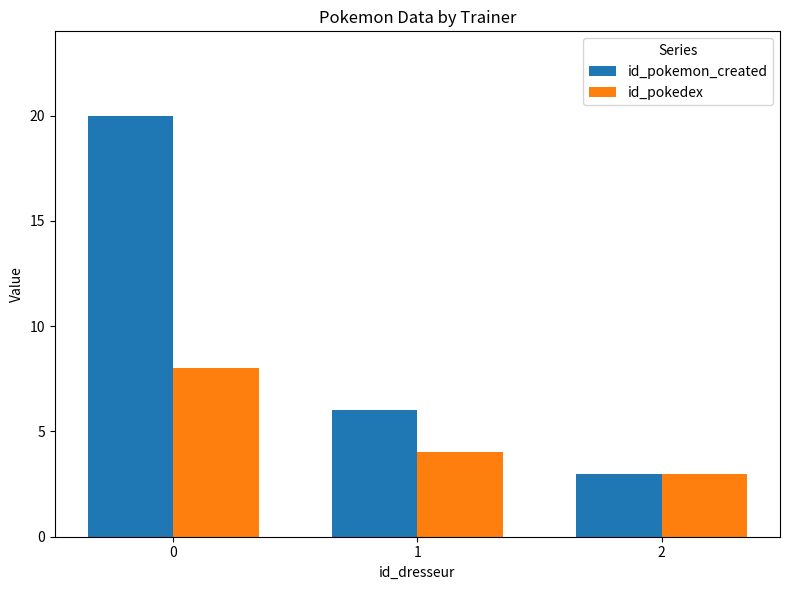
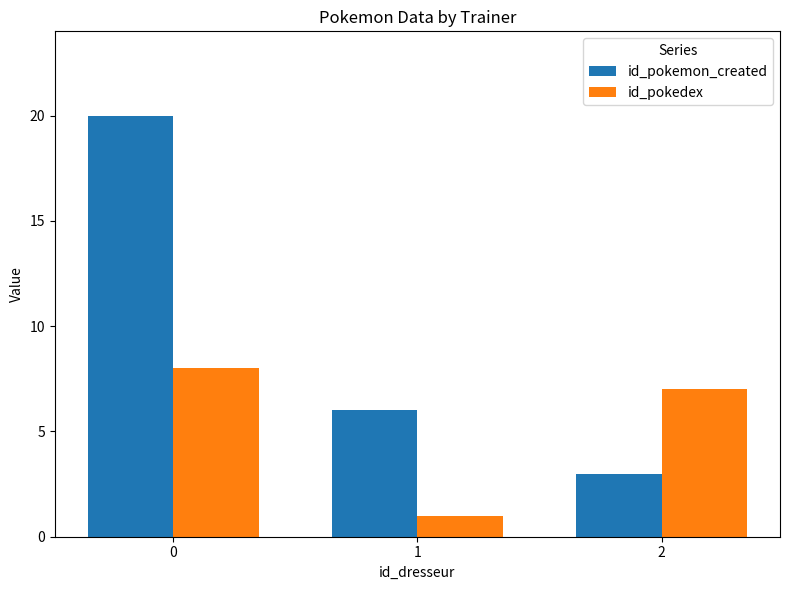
id_pokedex, 1: 4 -> 1
id_pokedex, 2: 3 -> 7
